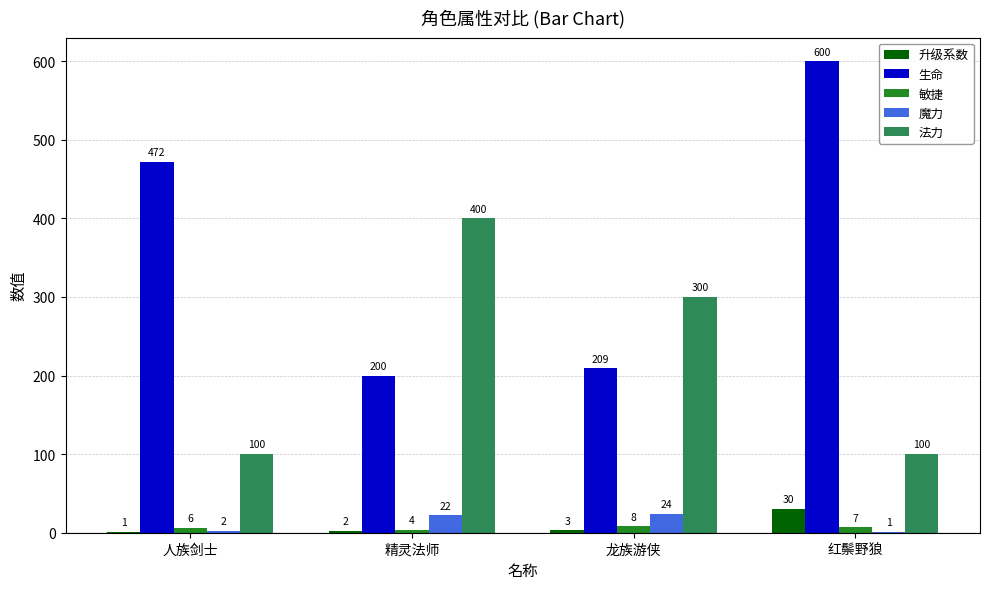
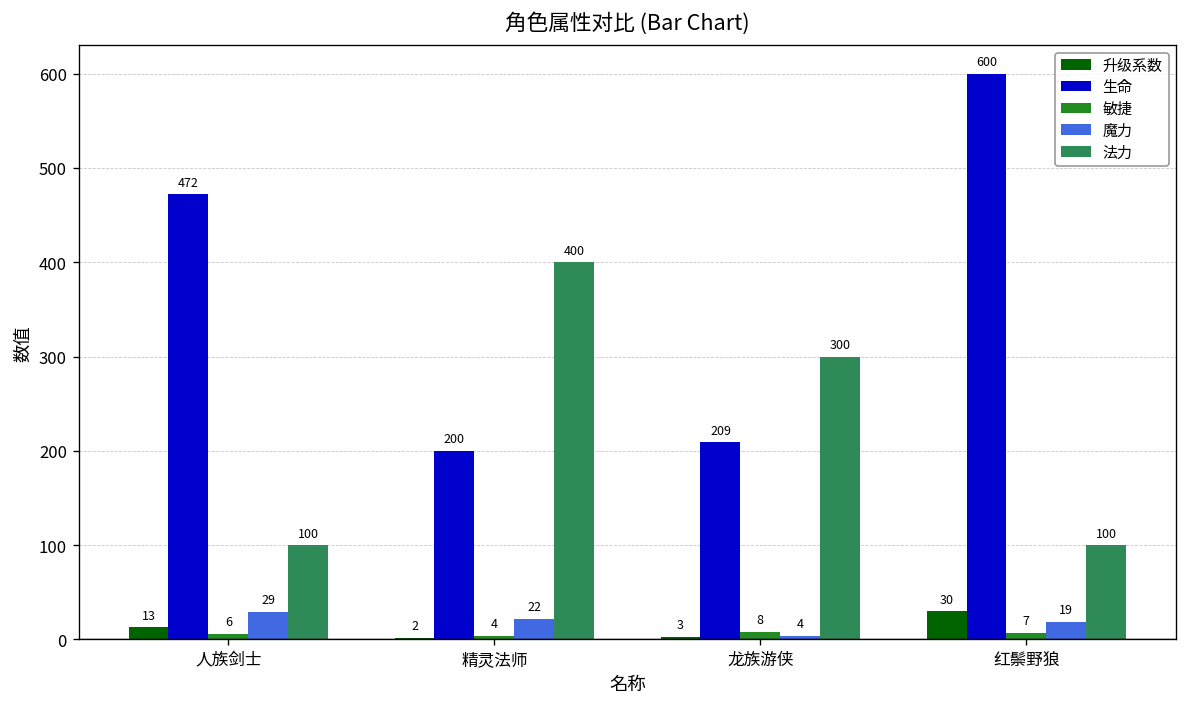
升级系数, 人族剑士: 1 -> 13
魔力, 人族剑士: 2 -> 29
魔力, 龙族游侠: 24 -> 4
魔力, 红鬃野狼: 1 -> 19
